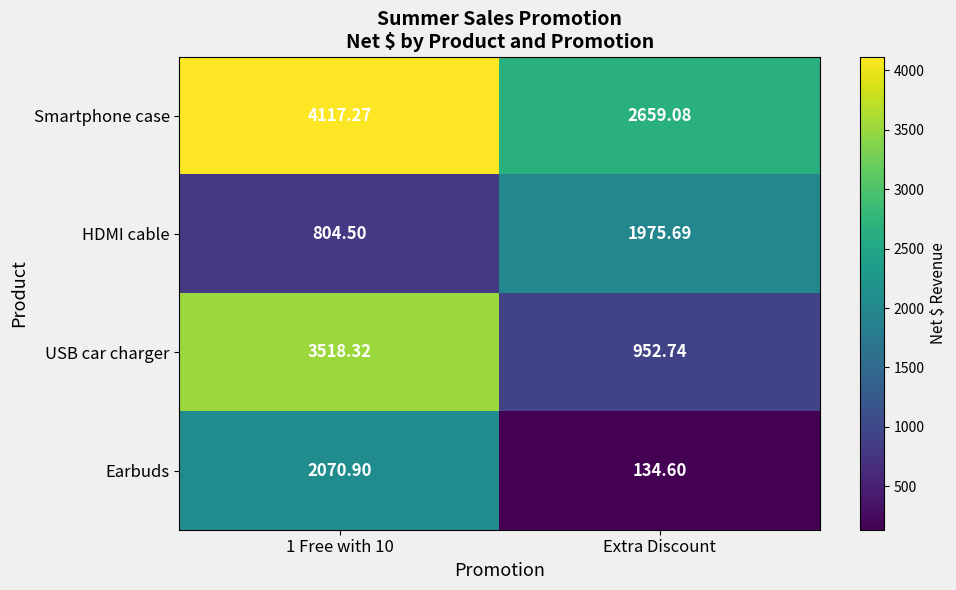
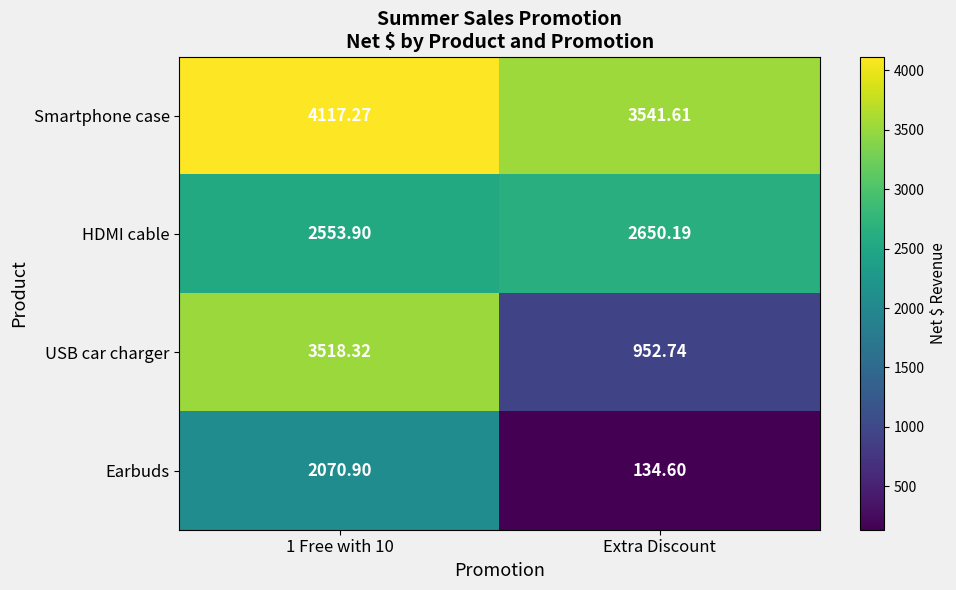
Smartphone case, Extra Discount: 2659.08 -> 3541.61
HDMI cable, 1 Free with 10: 804.50 -> 2553.90
HDMI cable, Extra Discount: 1975.69 -> 2650.19
